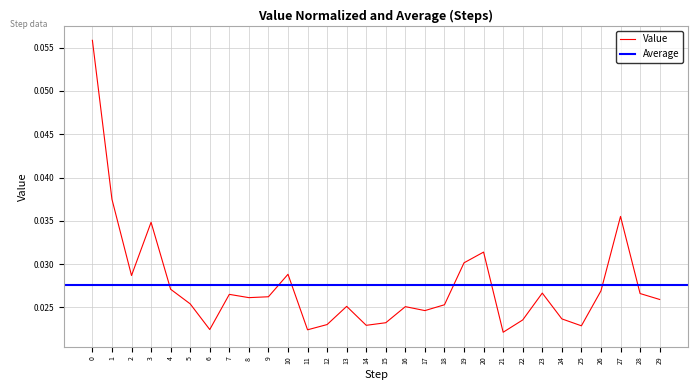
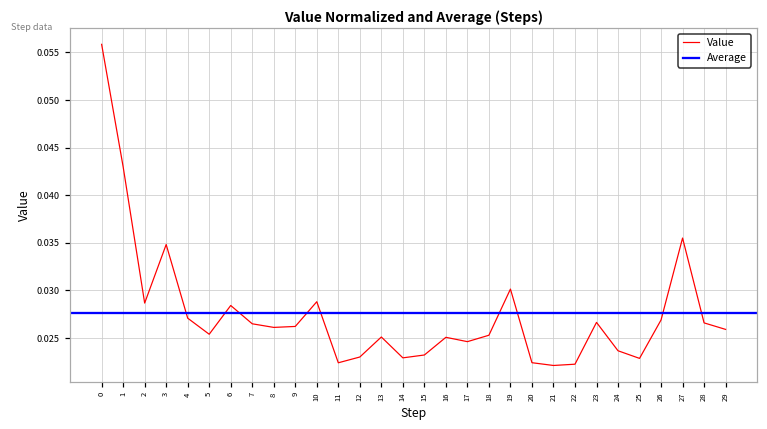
1: 0.037 -> 0.043
6: 0.022 -> 0.028
20: 0.031 -> 0.022
22: 0.024 -> 0.022
